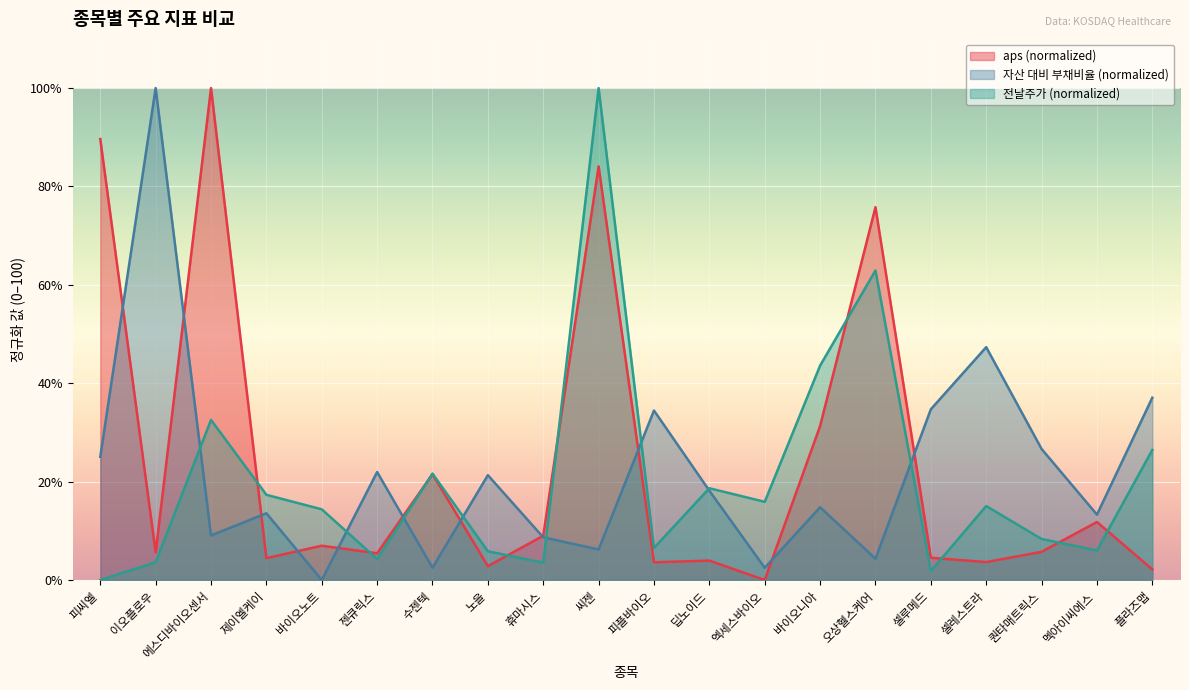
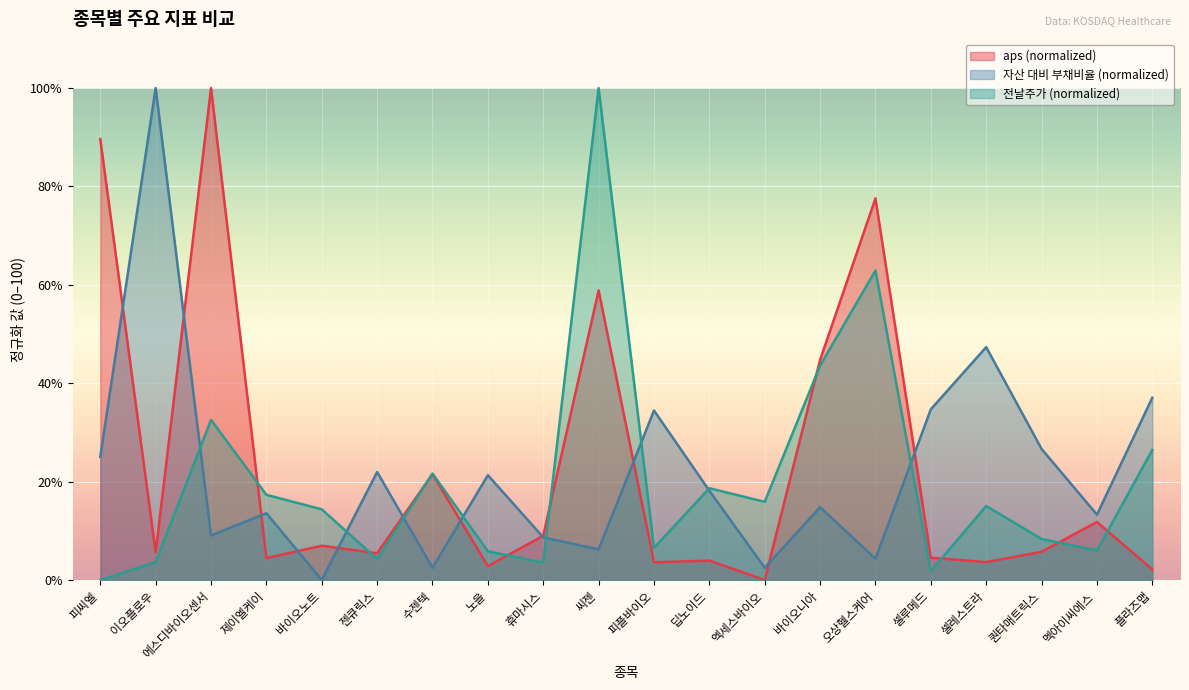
aps (normalized), 씨젠: 84% -> 59%
aps (normalized), 바이오니아: 31% -> 45%
aps (normalized), 오상헬스케어: 76% -> 78%
